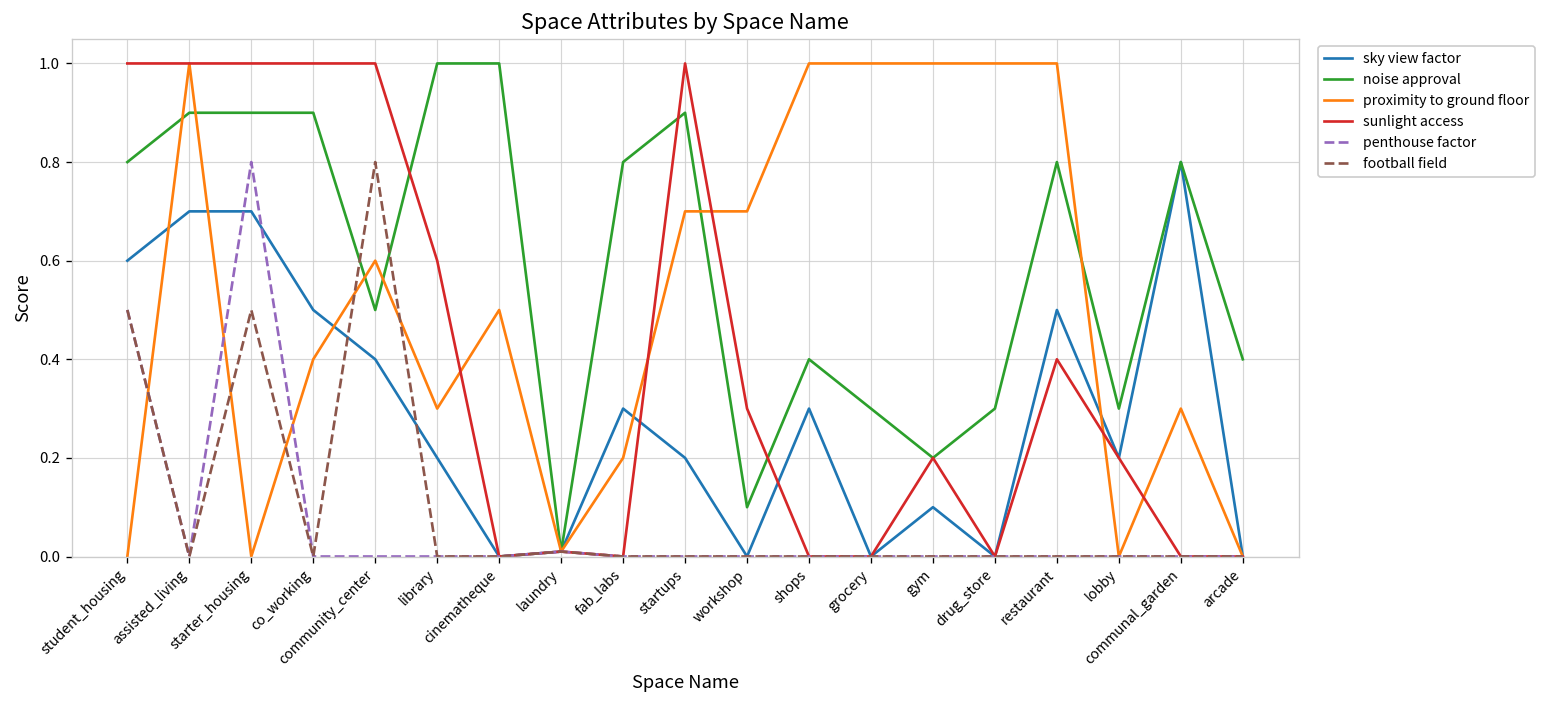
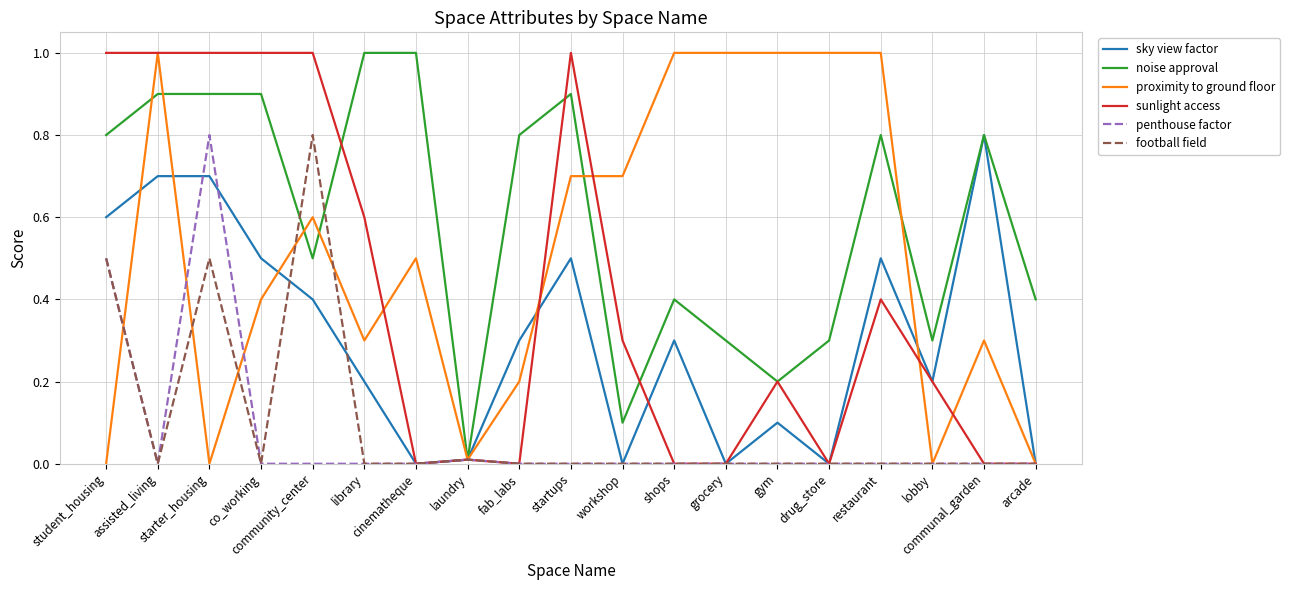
sky view factor, startups: 0.2 -> 0.5
